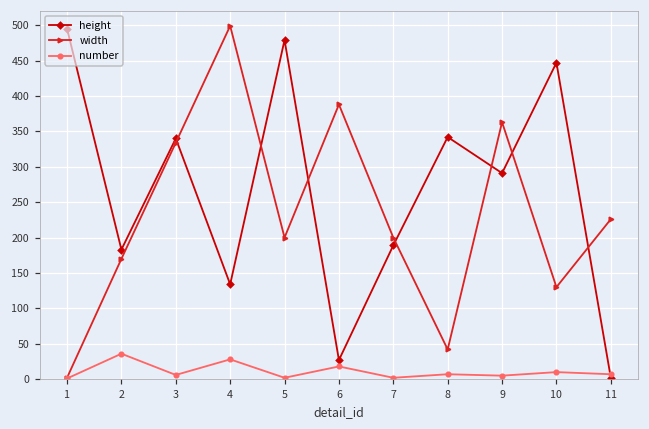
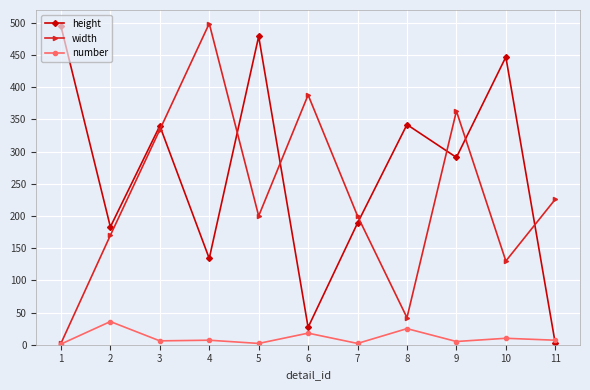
number, 4: 30 -> 10
number, 8: 10 -> 30
